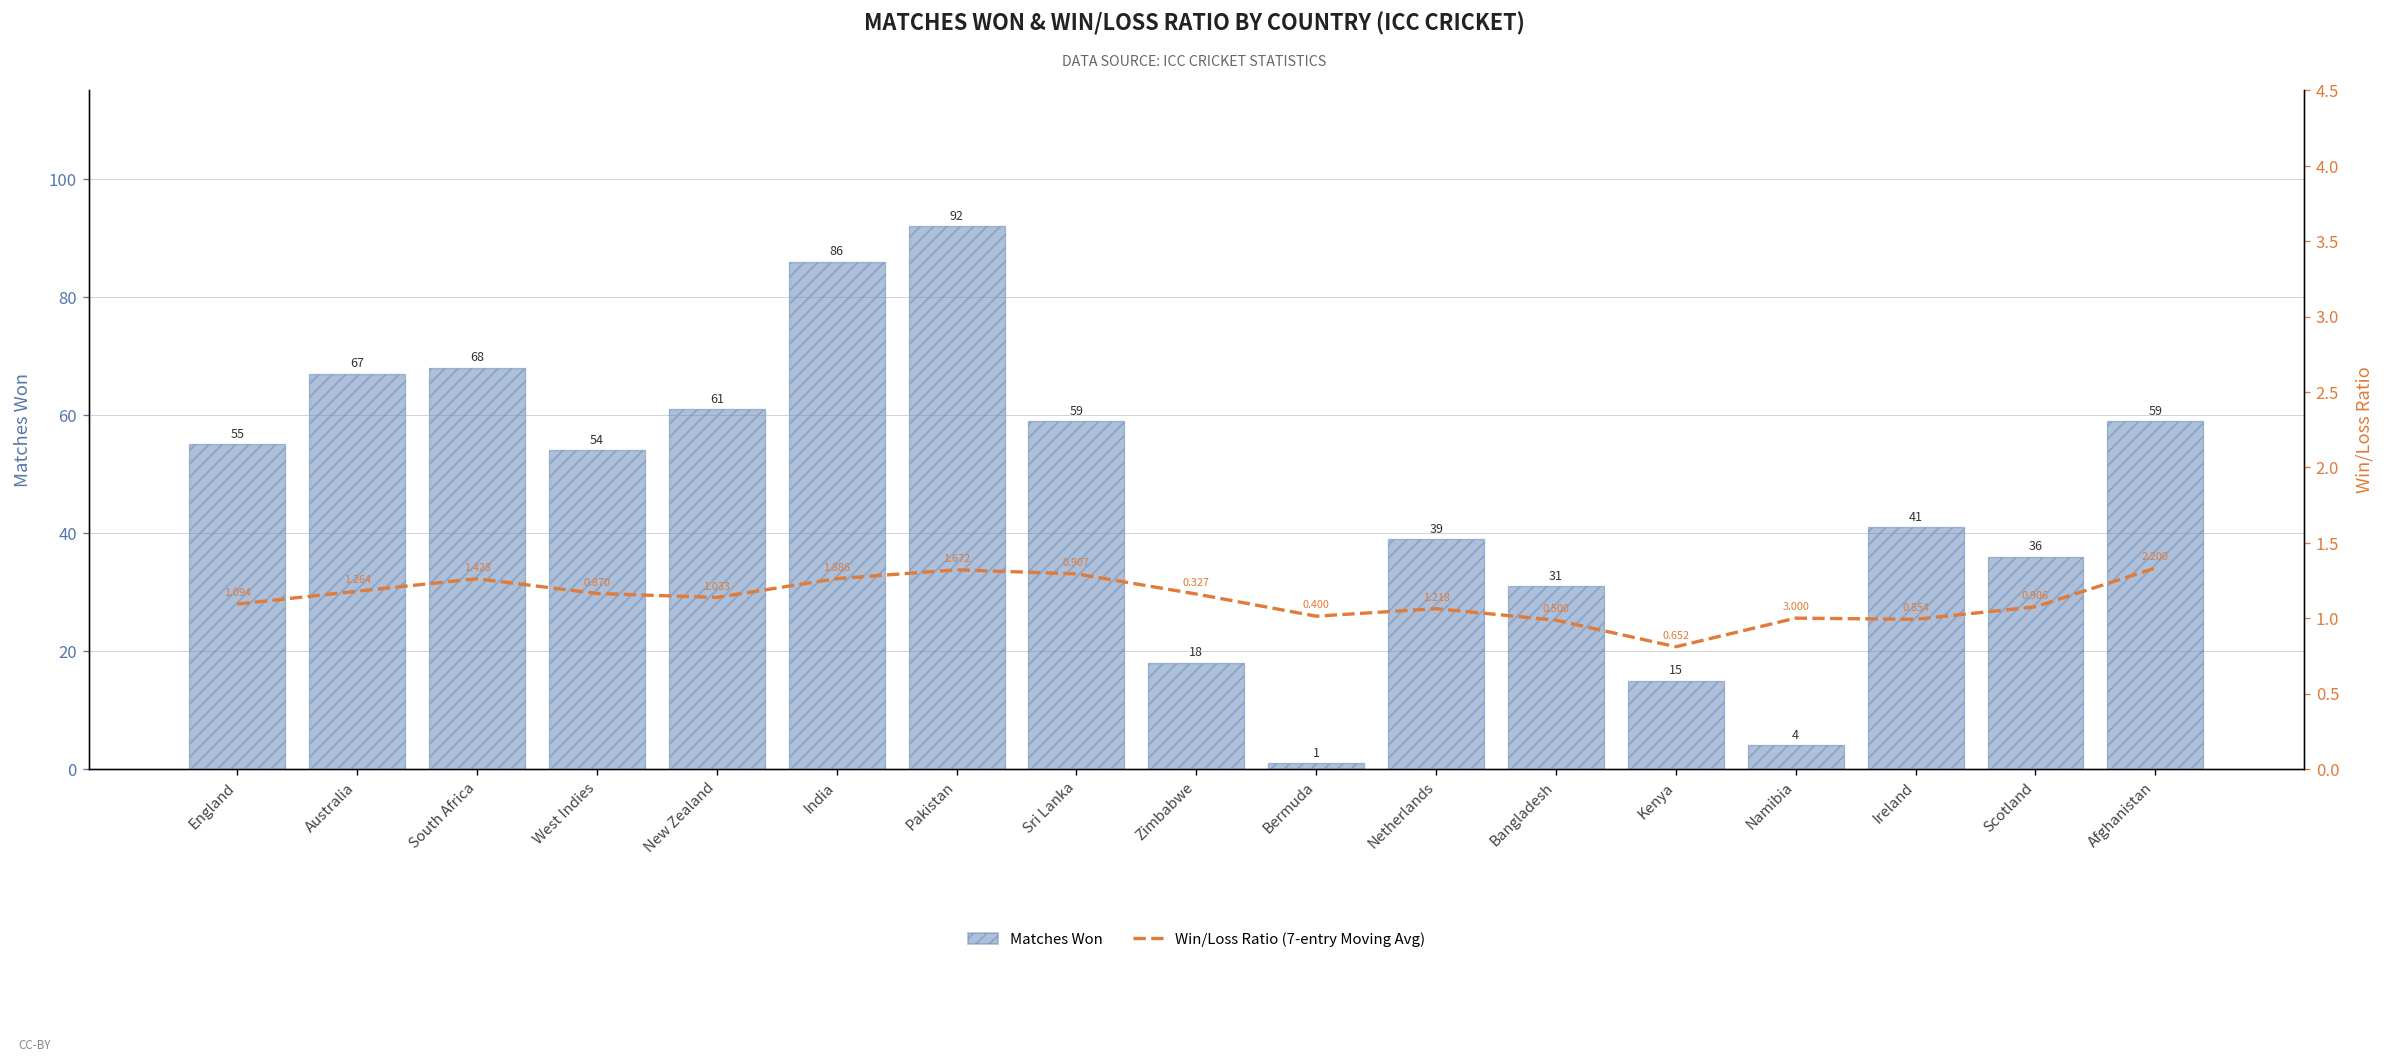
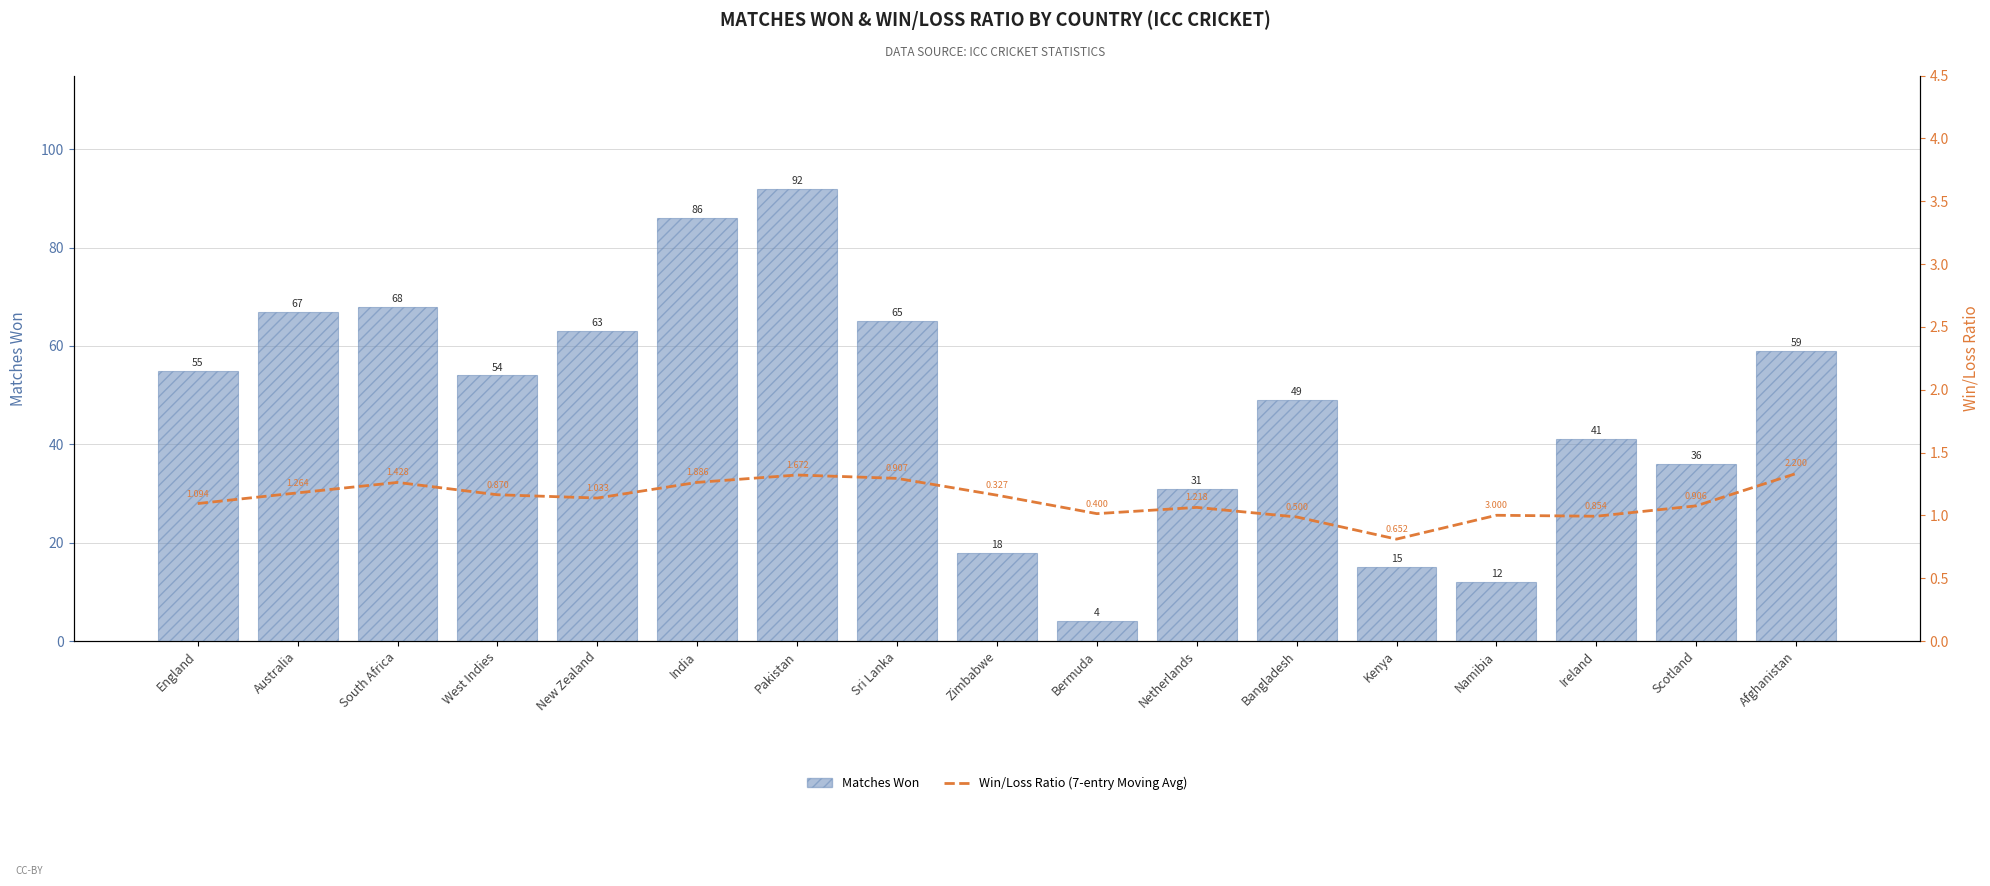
Matches Won, New Zealand: 61 -> 63
Matches Won, Sri Lanka: 59 -> 65
Matches Won, Bermuda: 1 -> 4
Matches Won, Netherlands: 39 -> 31
Matches Won, Bangladesh: 31 -> 49
Matches Won, Namibia: 4 -> 12
